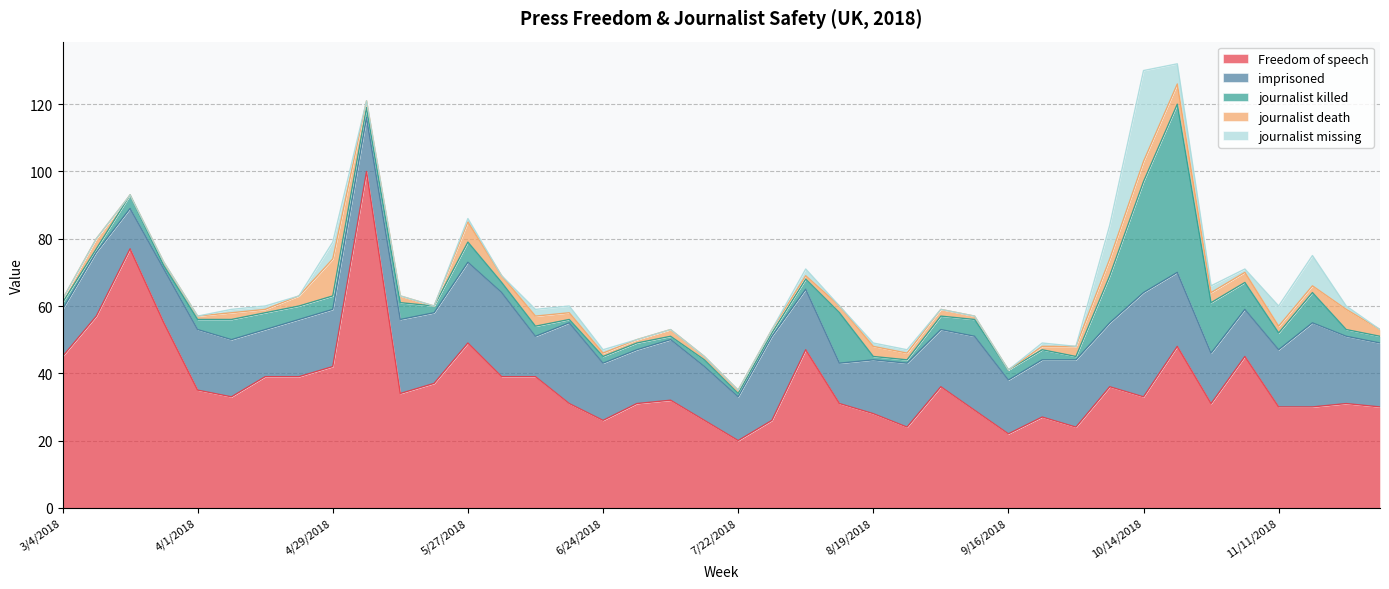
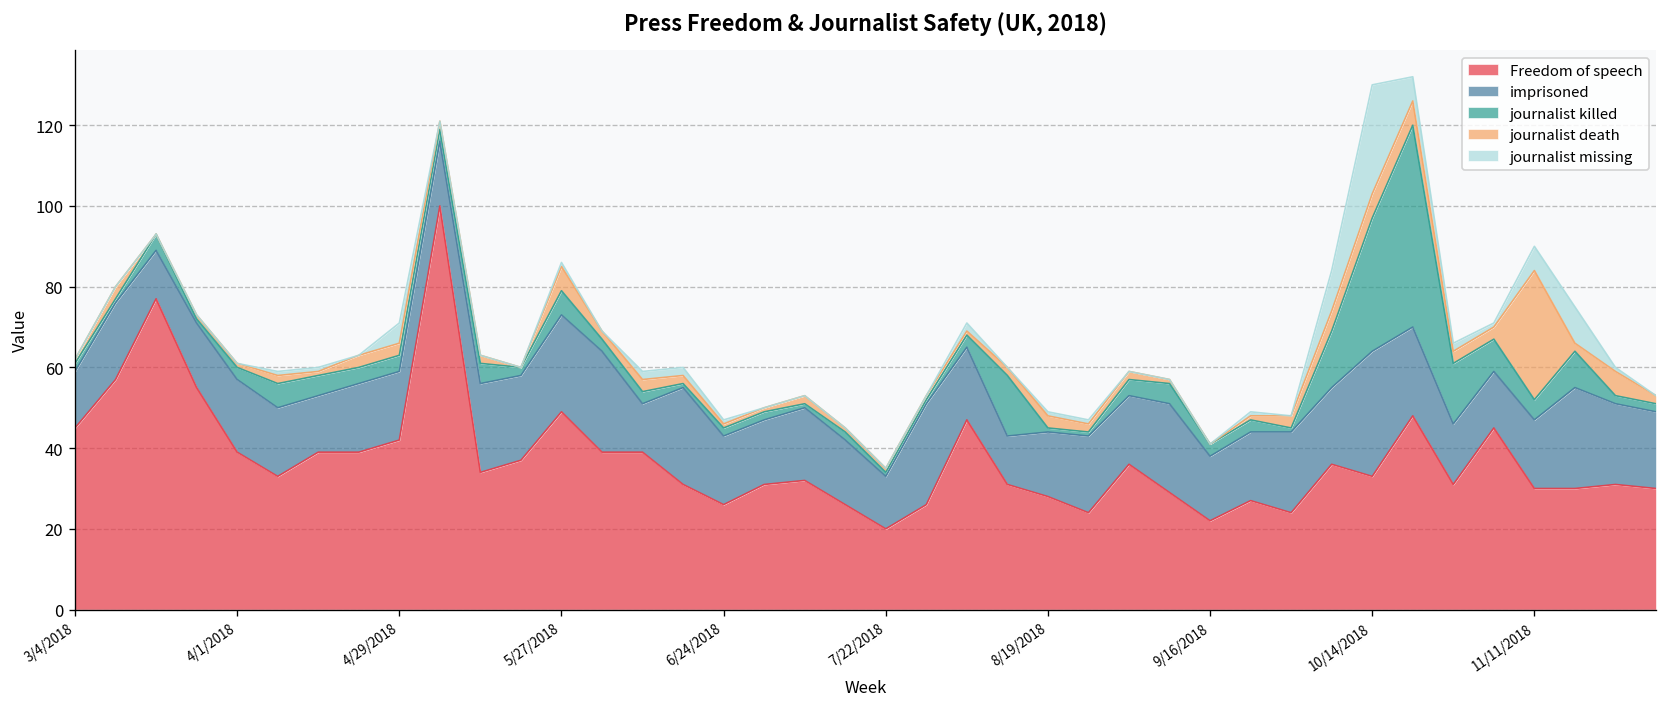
Freedom of speech, 4/1/2018: 35 -> 39
journalist death, 4/29/2018: 11 -> 3
journalist death, 11/11/2018: 2 -> 32
